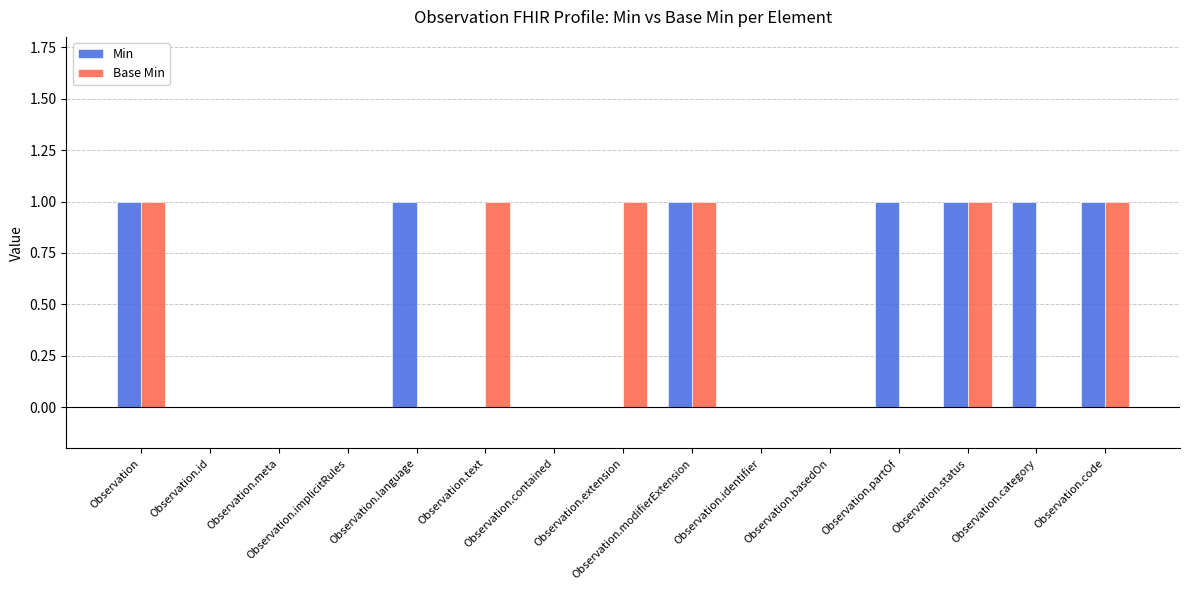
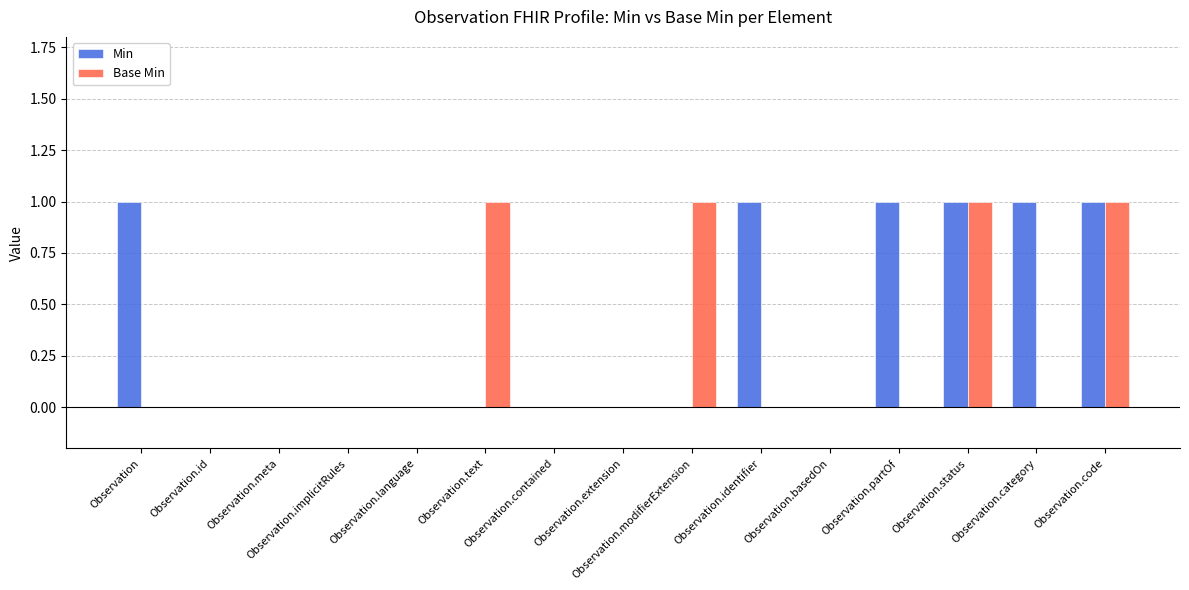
Base Min, Observation: 1 -> 0
Min, Observation.language: 1 -> 0
Base Min, Observation.extension: 1 -> 0
Min, Observation.modifierExtension: 1 -> 0
Min, Observation.identifier: 0 -> 1
